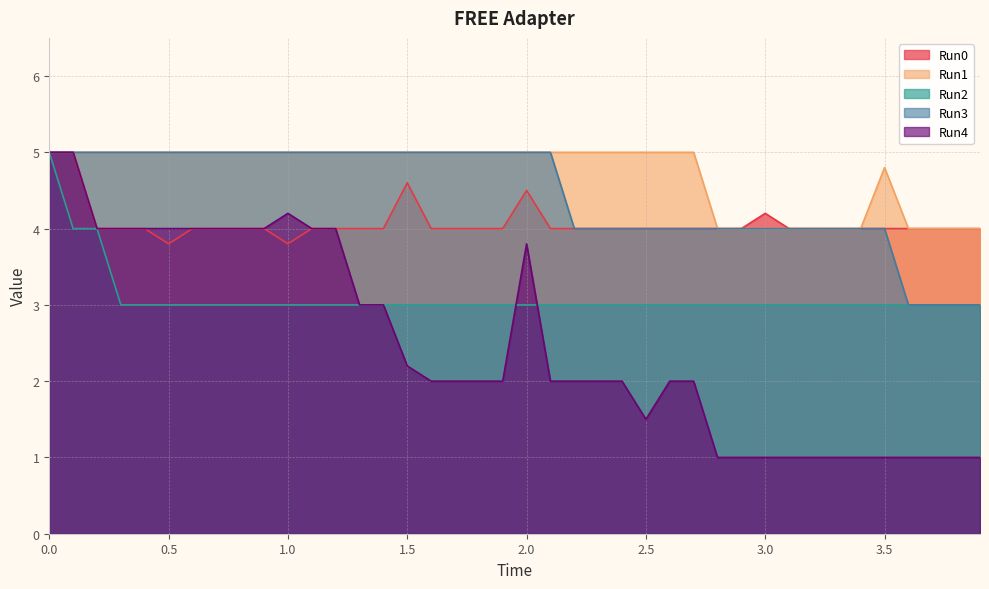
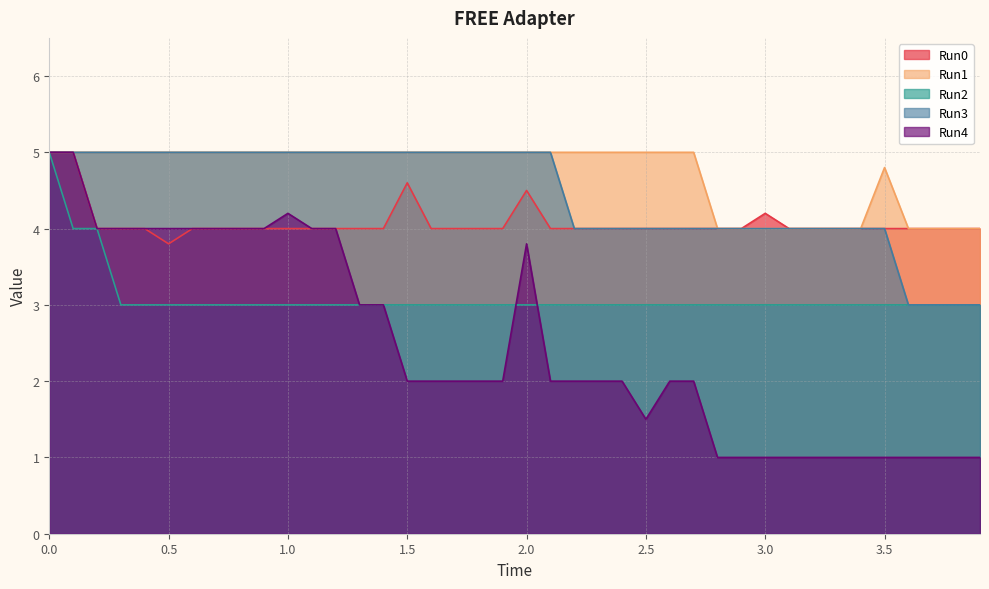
Run0, 1.0: 3.8 -> 4.0
Run4, 1.5: 2.2 -> 2.0
